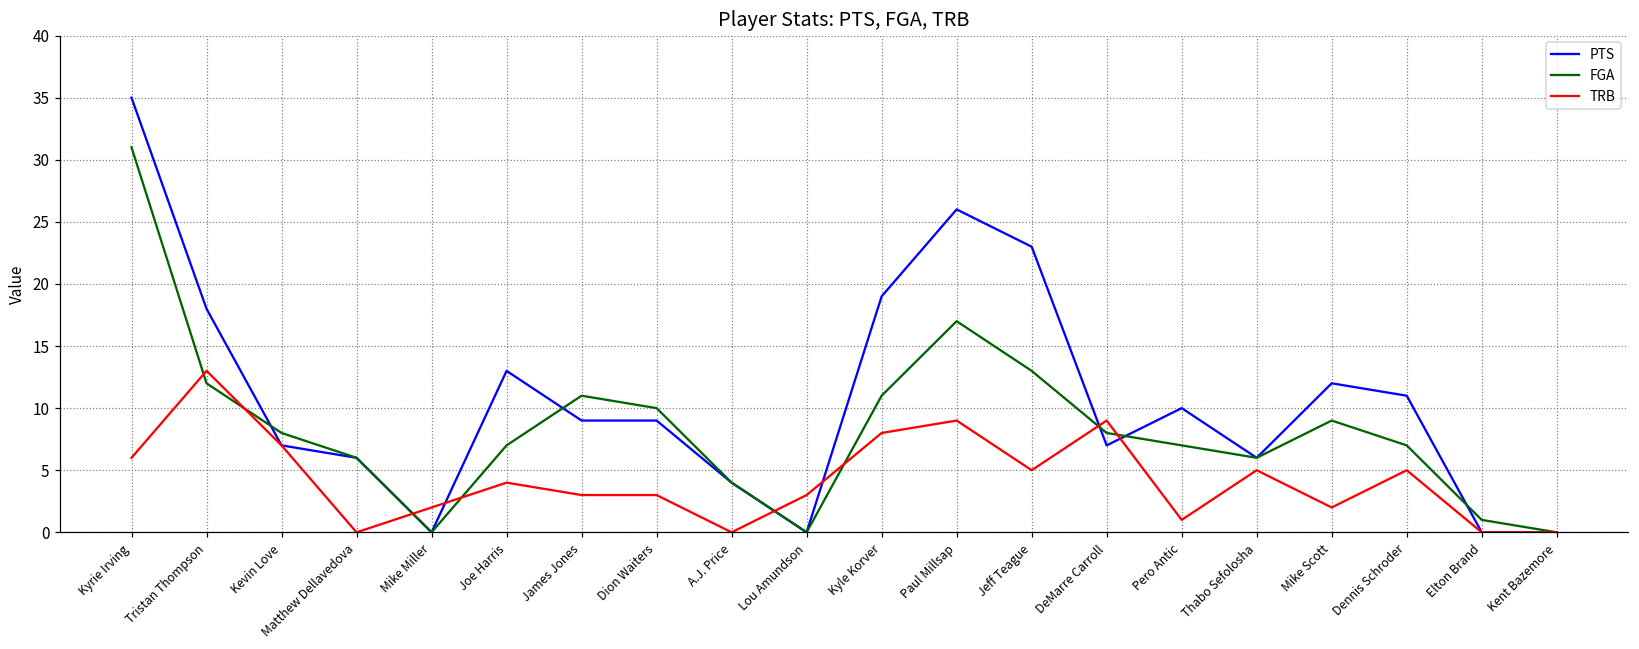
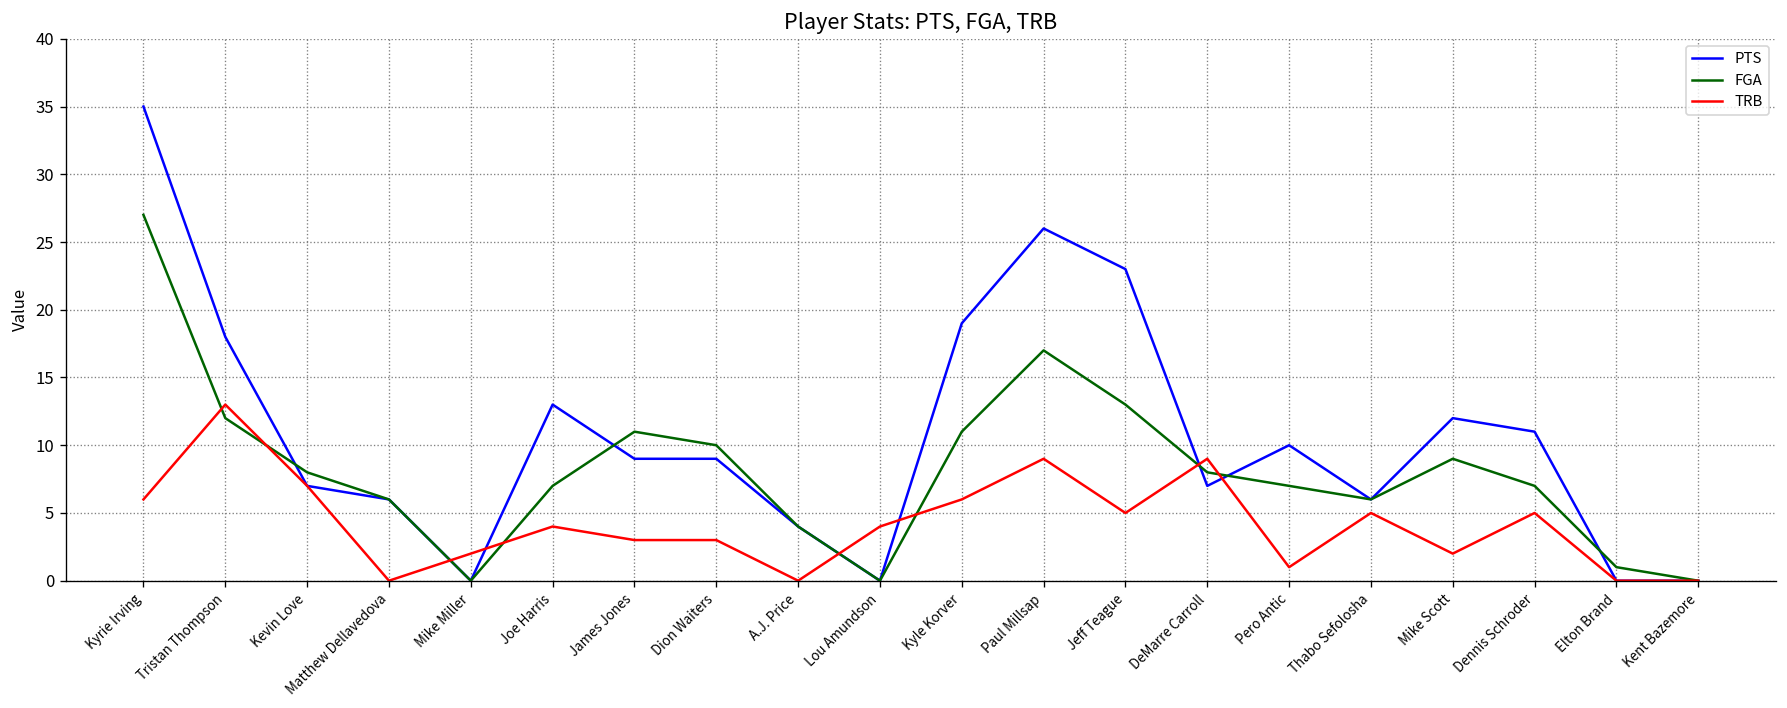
FGA, Kyrie Irving: 31 -> 27
TRB, Lou Amundson: 3 -> 4
TRB, Kyle Korver: 8 -> 6
